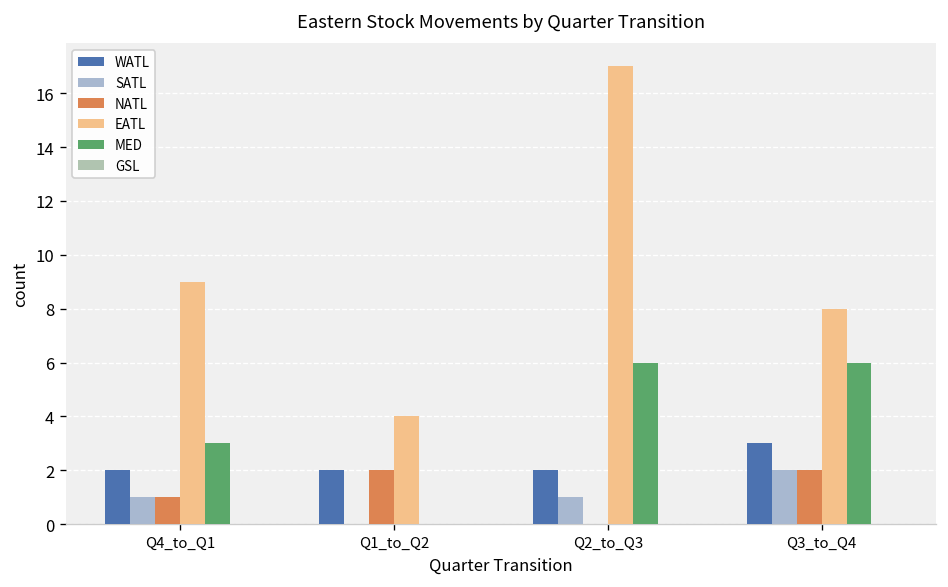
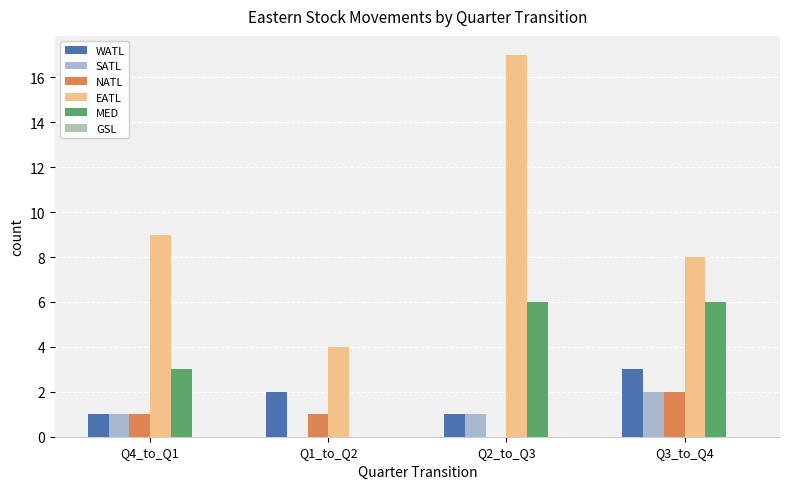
WATL, Q4_to_Q1: 2 -> 1
NATL, Q1_to_Q2: 2 -> 1
WATL, Q2_to_Q3: 2 -> 1
